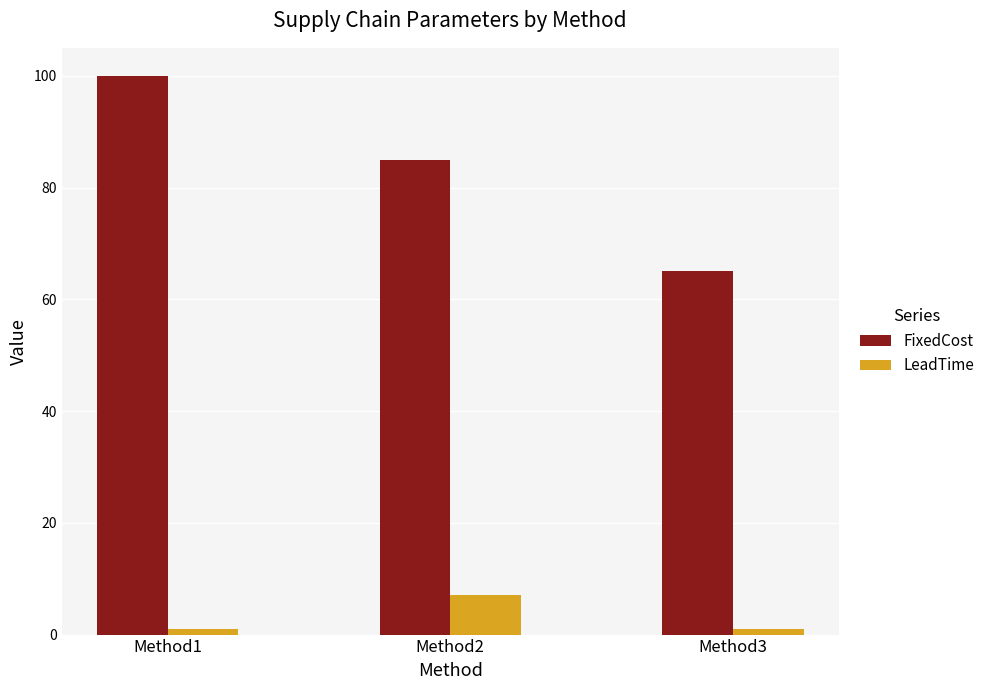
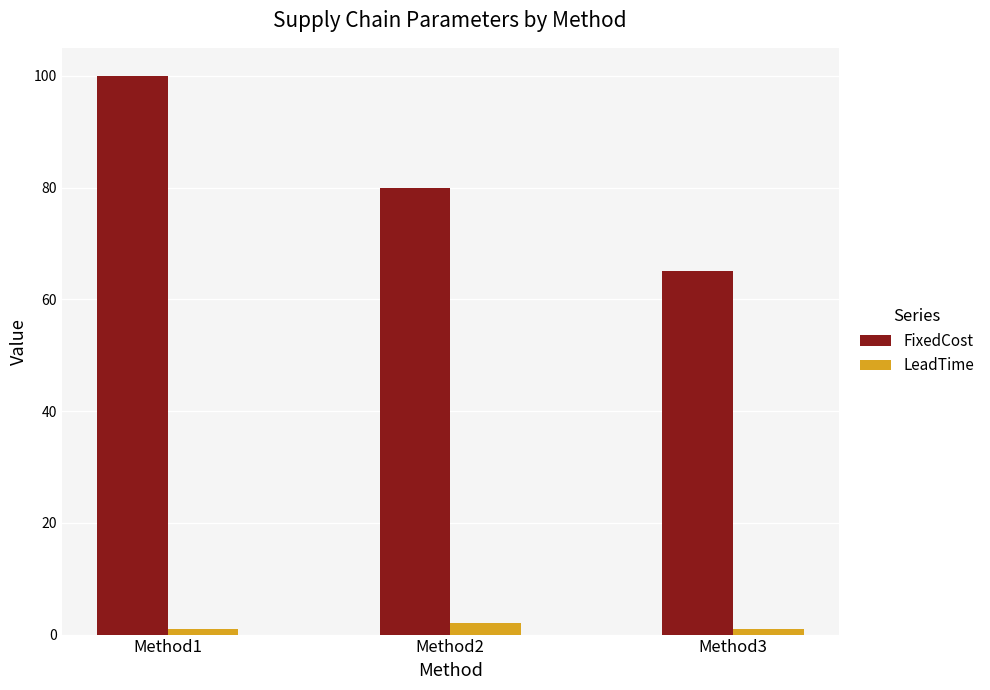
FixedCost, Method2: 85 -> 80
LeadTime, Method2: 7 -> 2
